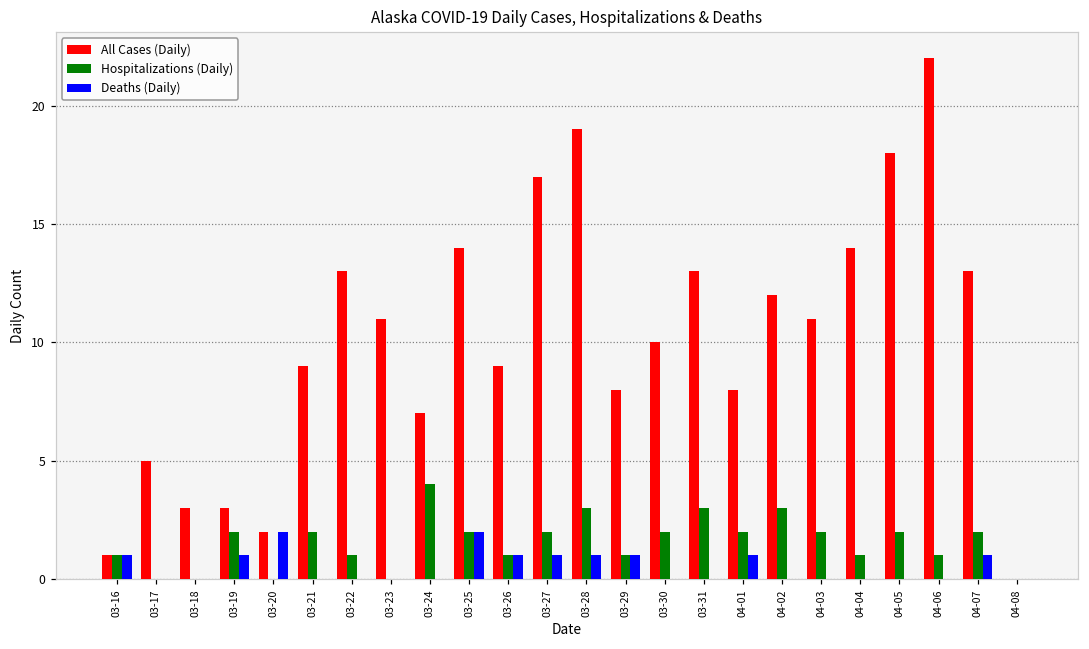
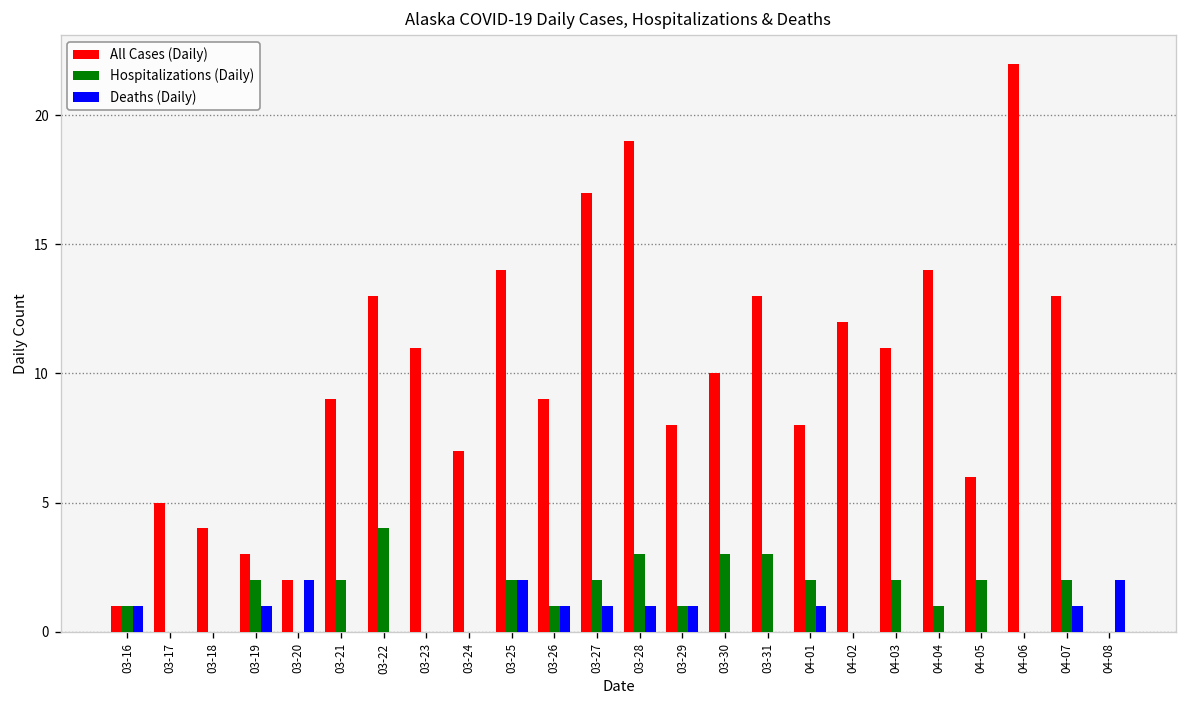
All Cases (Daily), 03-18: 3 -> 4
Hospitalizations (Daily), 03-22: 1 -> 4
Hospitalizations (Daily), 03-24: 4 -> 0
Hospitalizations (Daily), 03-30: 2 -> 3
Hospitalizations (Daily), 04-02: 3 -> 0
All Cases (Daily), 04-05: 18 -> 6
Hospitalizations (Daily), 04-06: 1 -> 0
Deaths (Daily), 04-08: 0 -> 2
